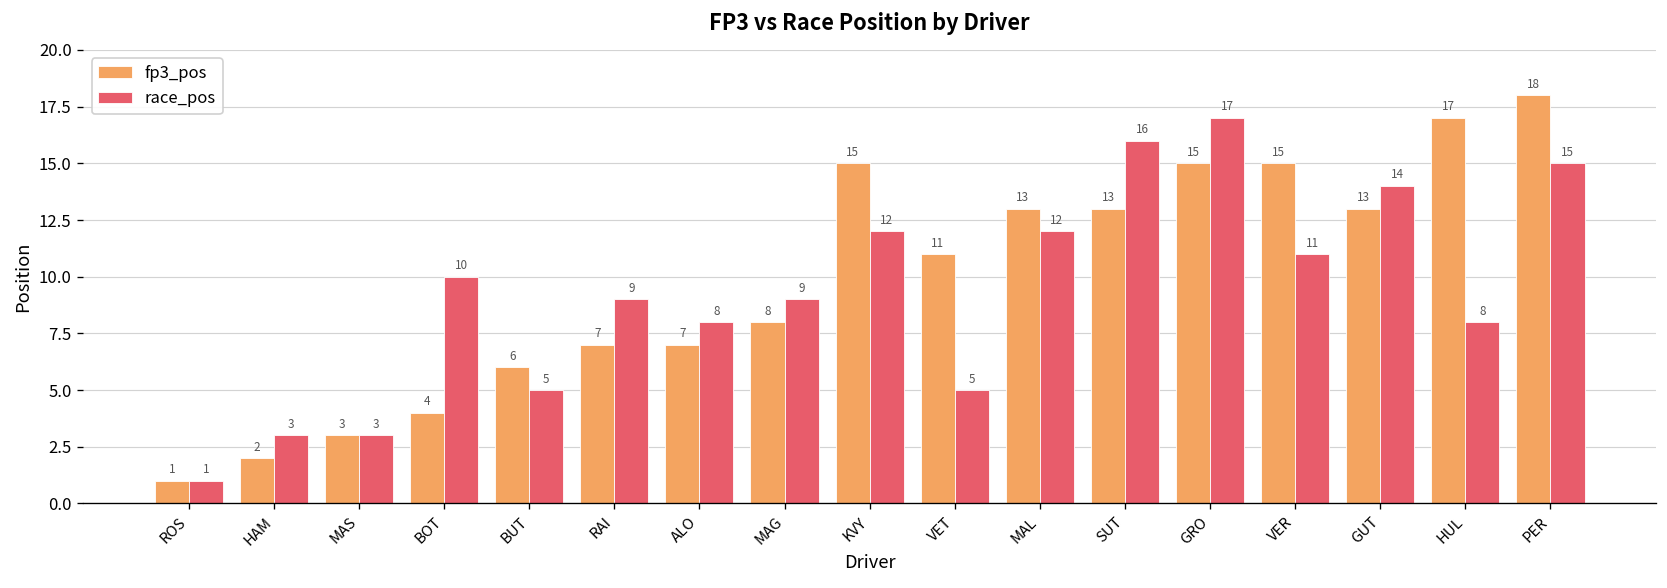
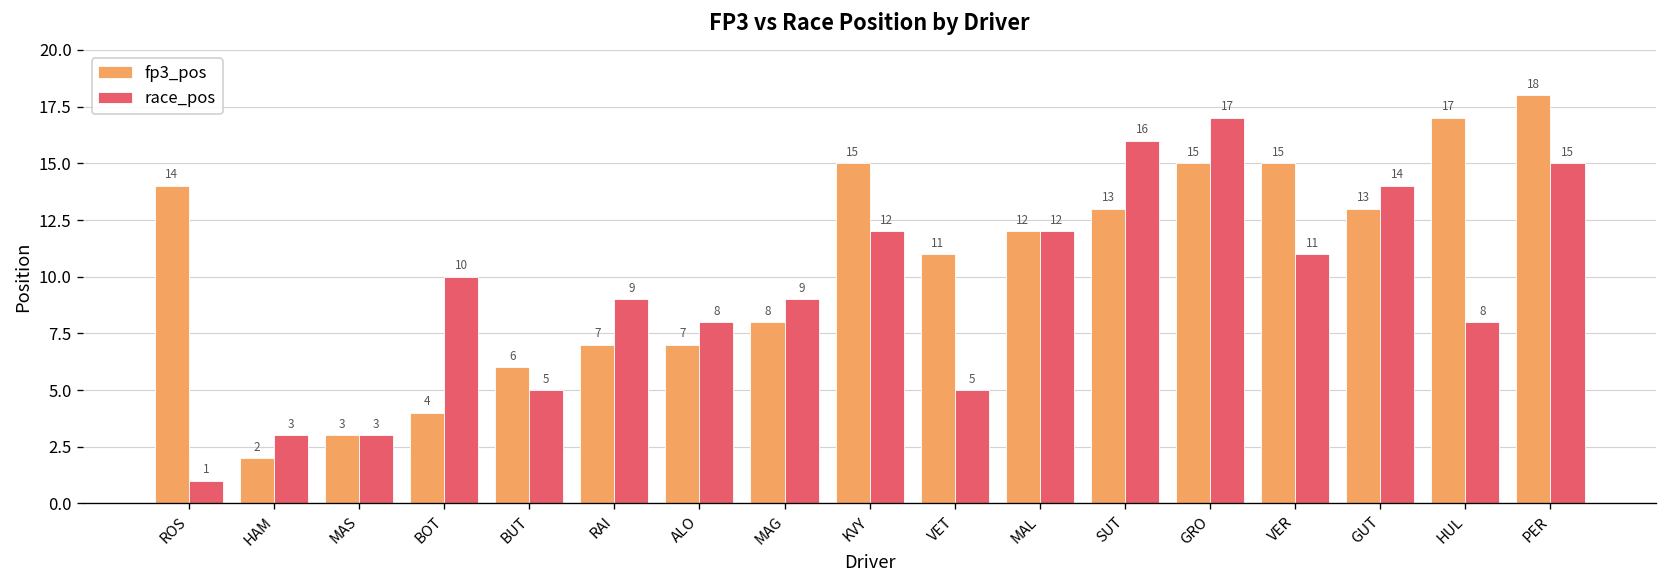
fp3_pos, ROS: 1 -> 14
fp3_pos, MAL: 13 -> 12
